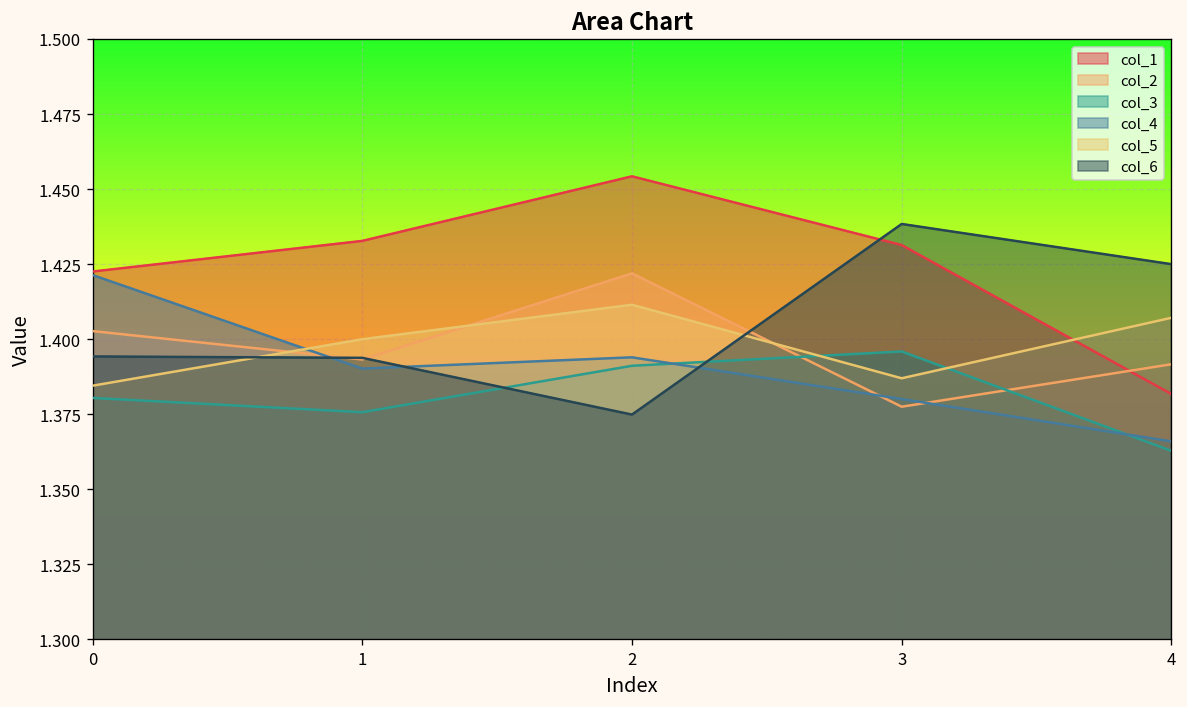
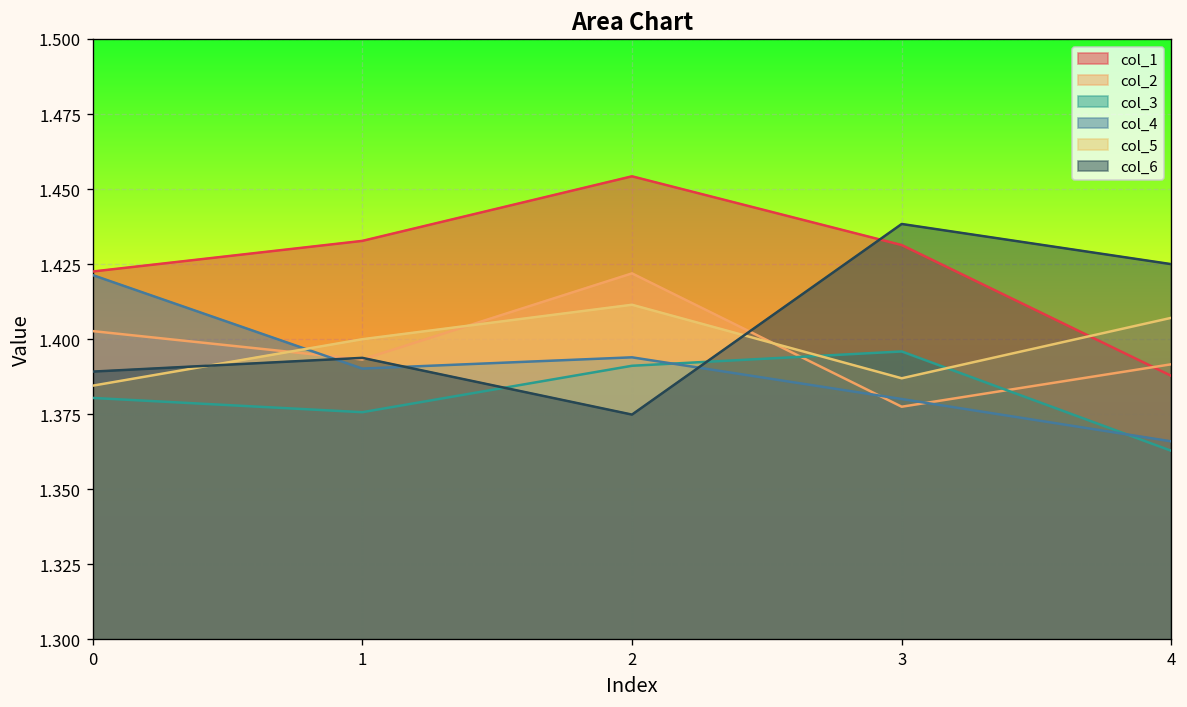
col_6, 0: 1.394 -> 1.389
col_1, 4: 1.382 -> 1.388
